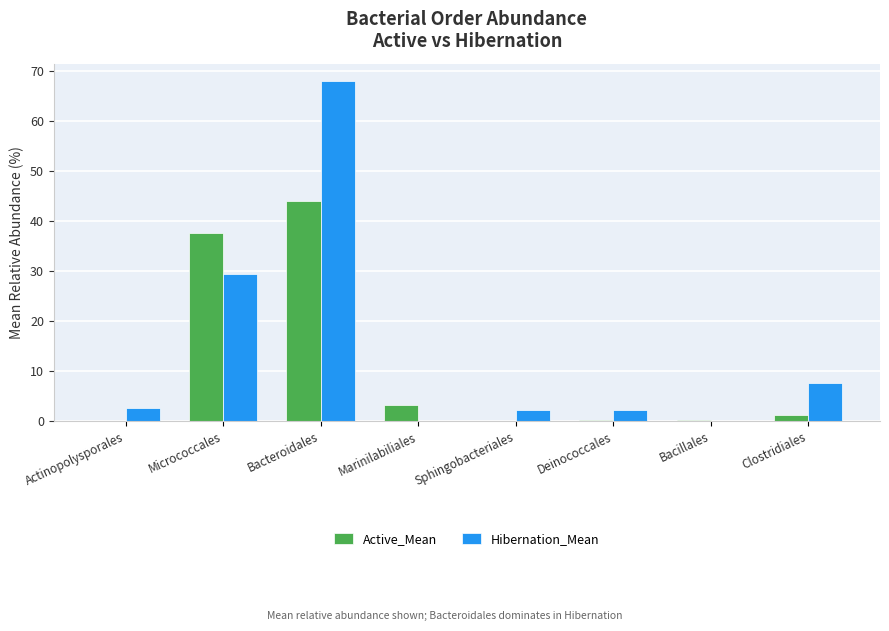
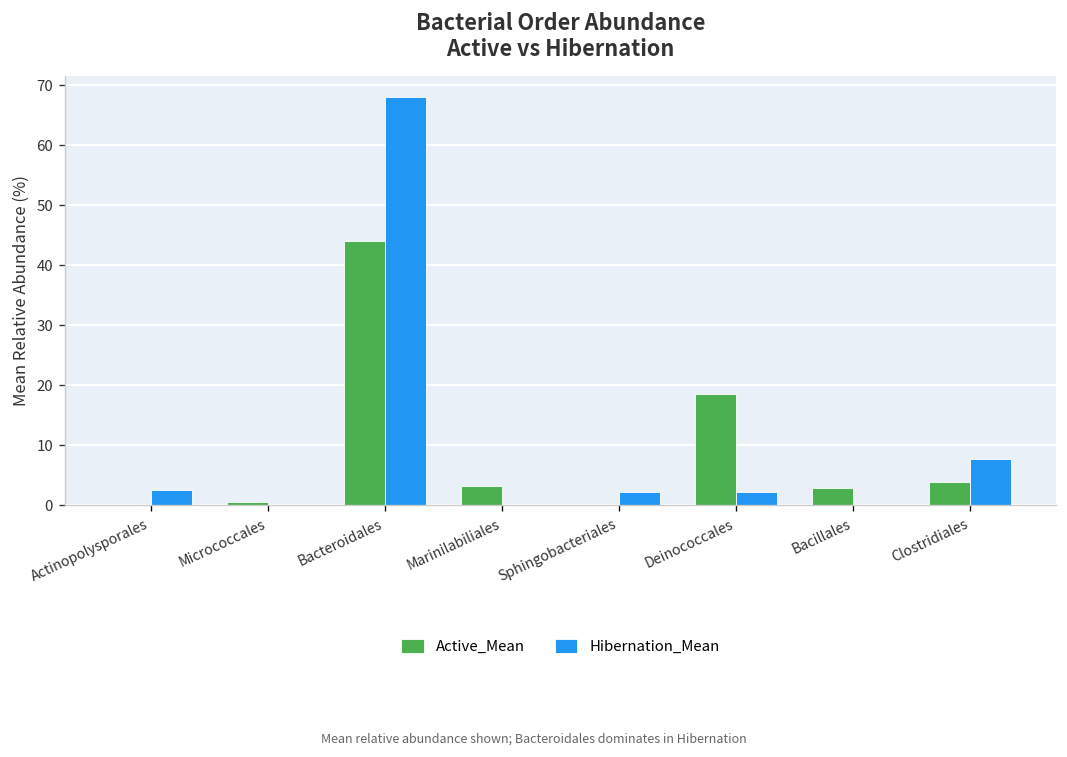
Active_Mean, Micrococcales: 38 -> 1
Hibernation_Mean, Micrococcales: 29 -> 0
Active_Mean, Deinococcales: 0 -> 19
Active_Mean, Bacillales: 0 -> 3
Active_Mean, Clostridiales: 1 -> 4
